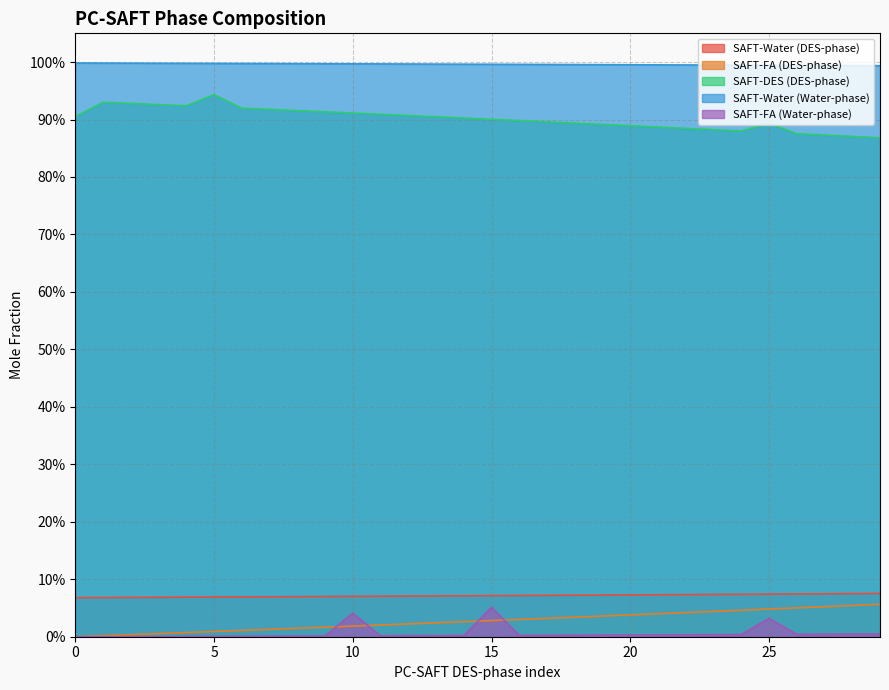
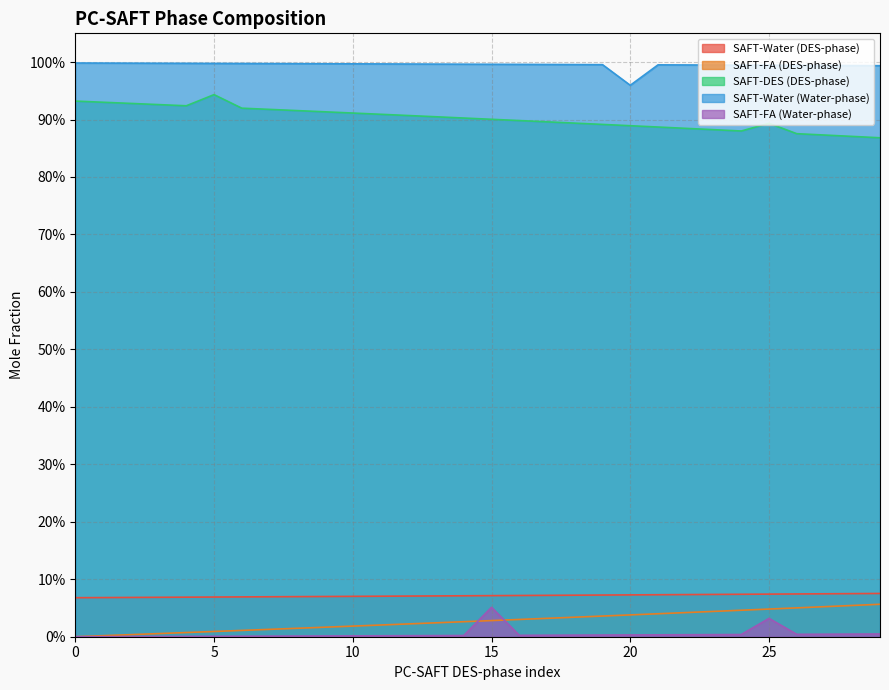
SAFT-DES (DES-phase), 0: 91% -> 93%
SAFT-FA (Water-phase), 10: 4% -> 0%
SAFT-Water (Water-phase), 20: 100% -> 96%
